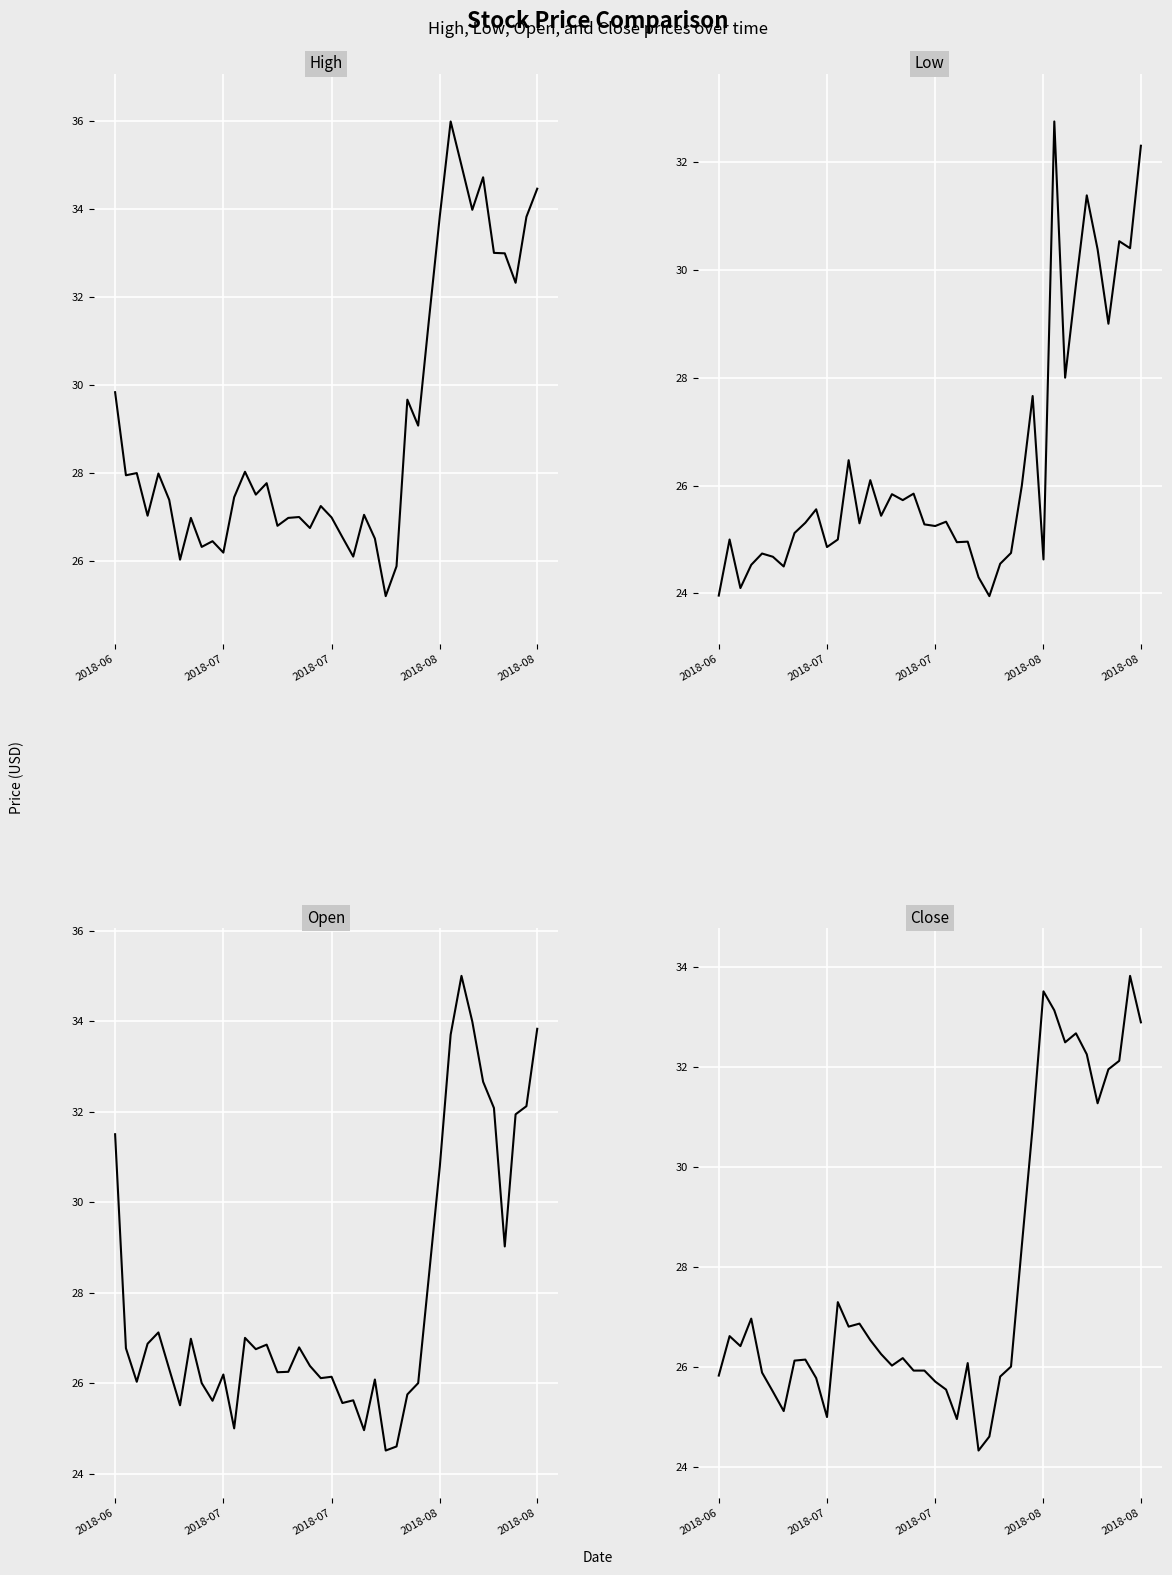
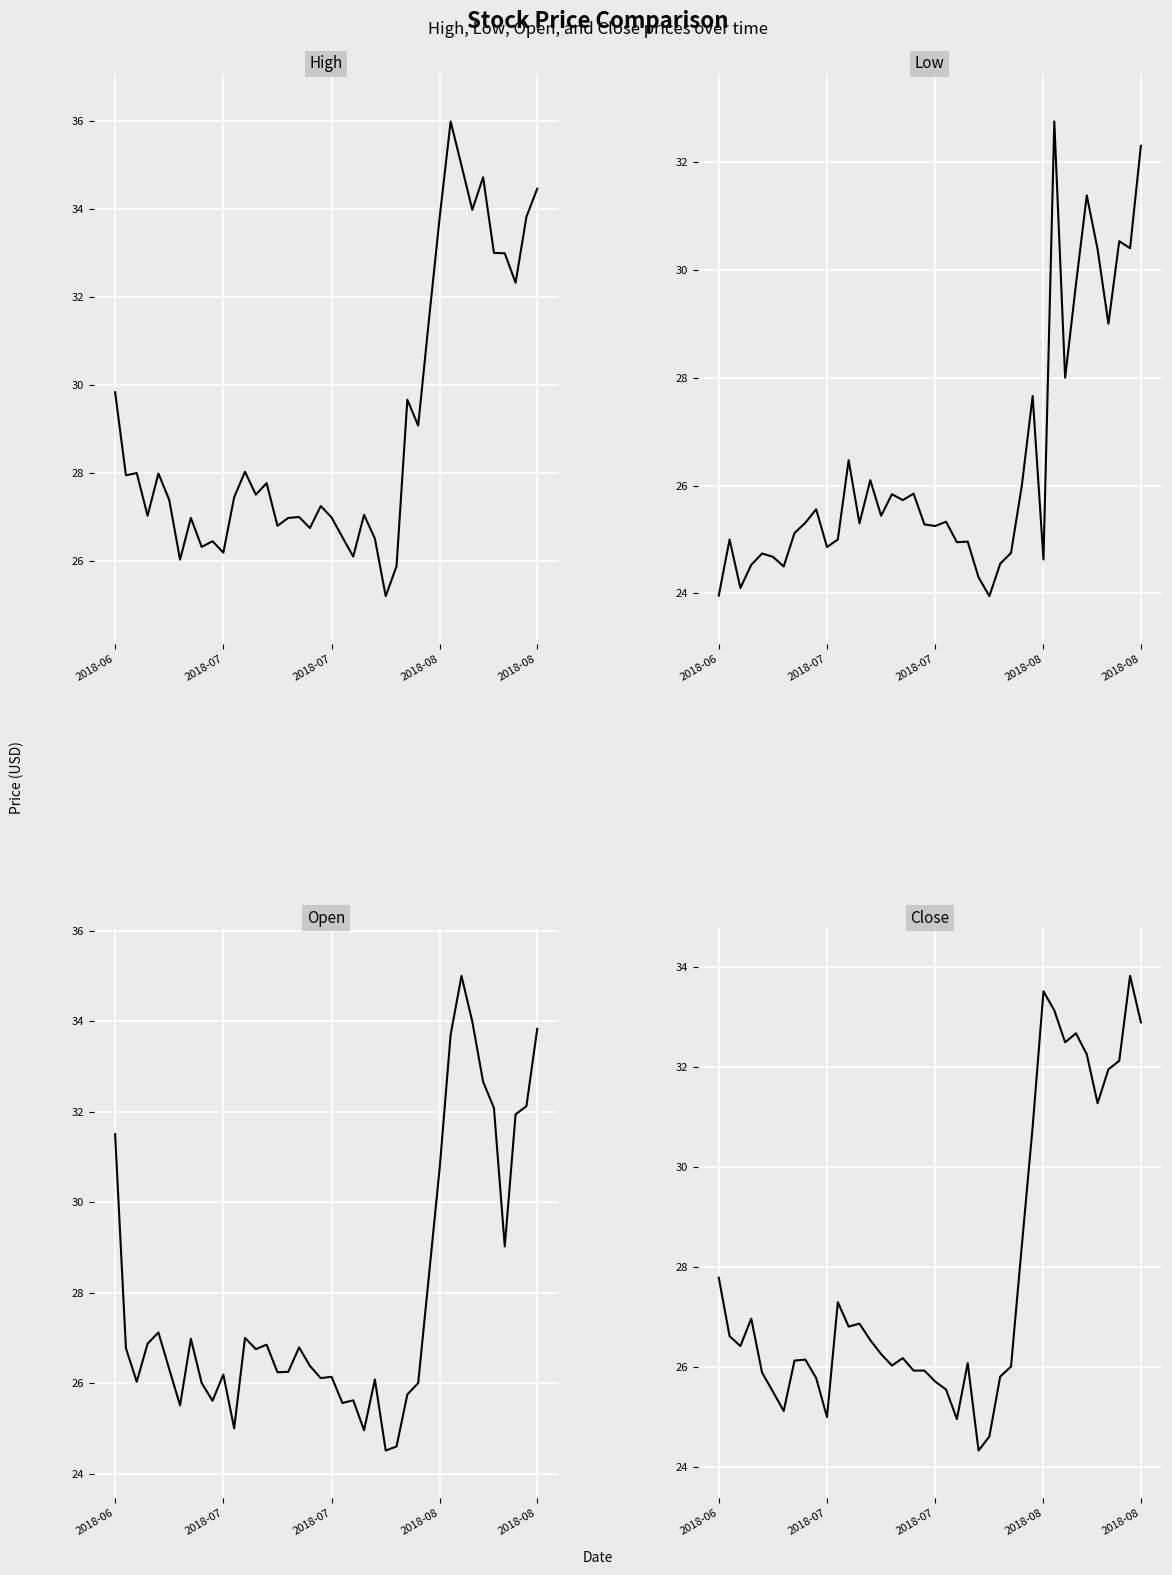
Close, 2018-06: 25.8 -> 27.8
